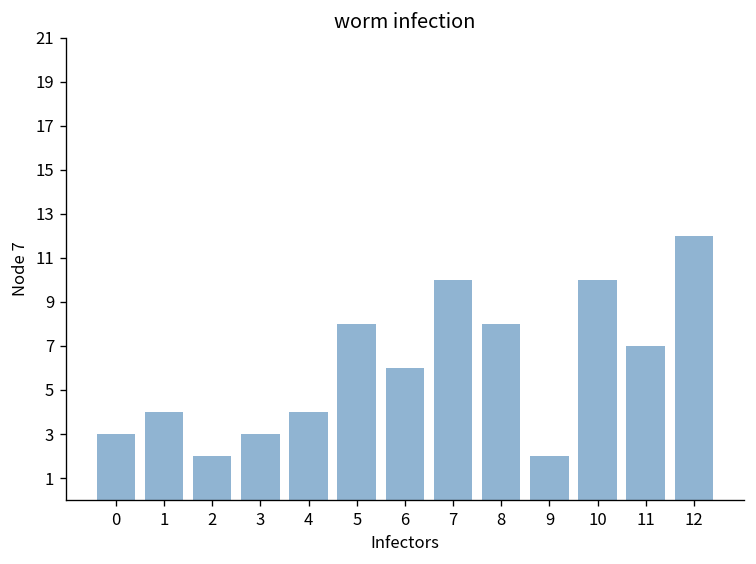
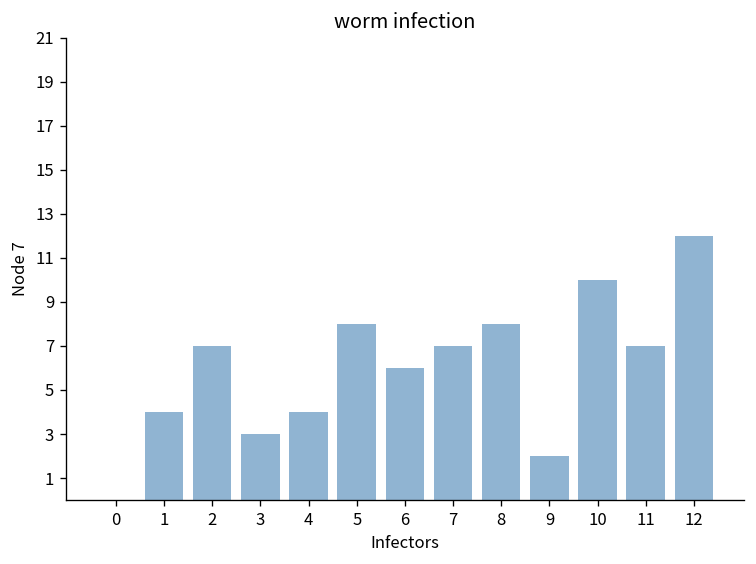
0: 3 -> 0
2: 2 -> 7
7: 10 -> 7
